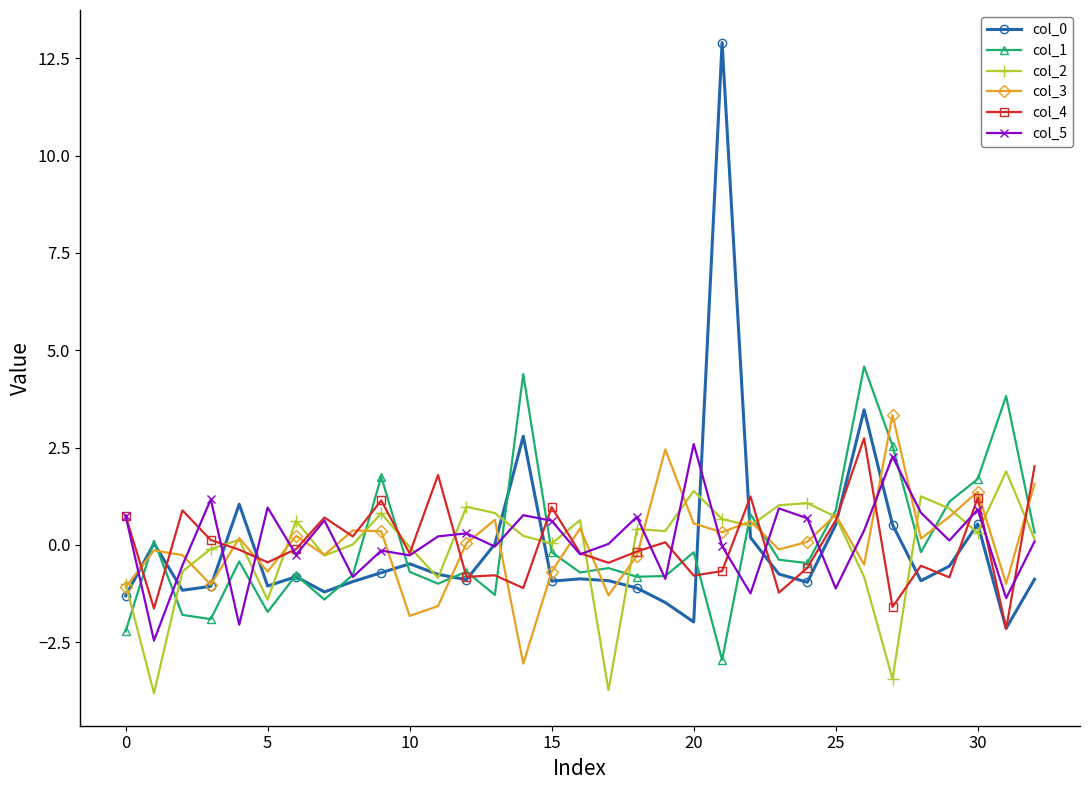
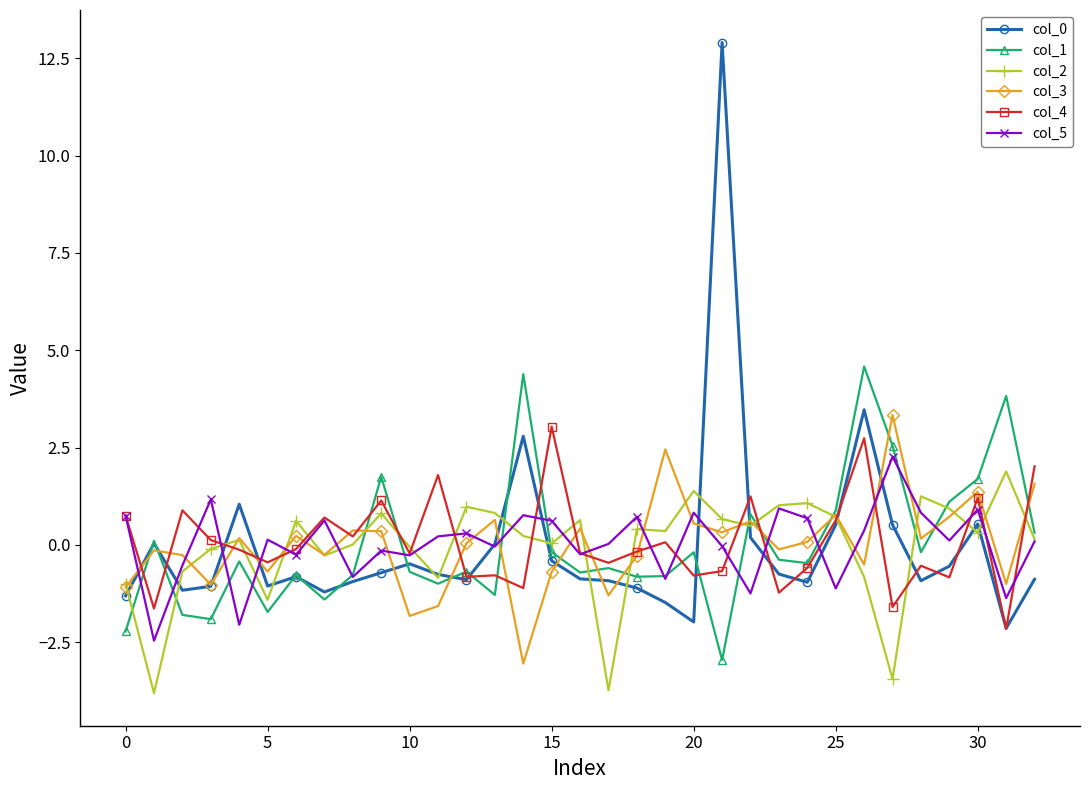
col_5, 5: 1.0 -> 0.1
col_0, 15: -0.9 -> -0.4
col_4, 15: 1.0 -> 3.0
col_5, 20: 2.6 -> 0.8
